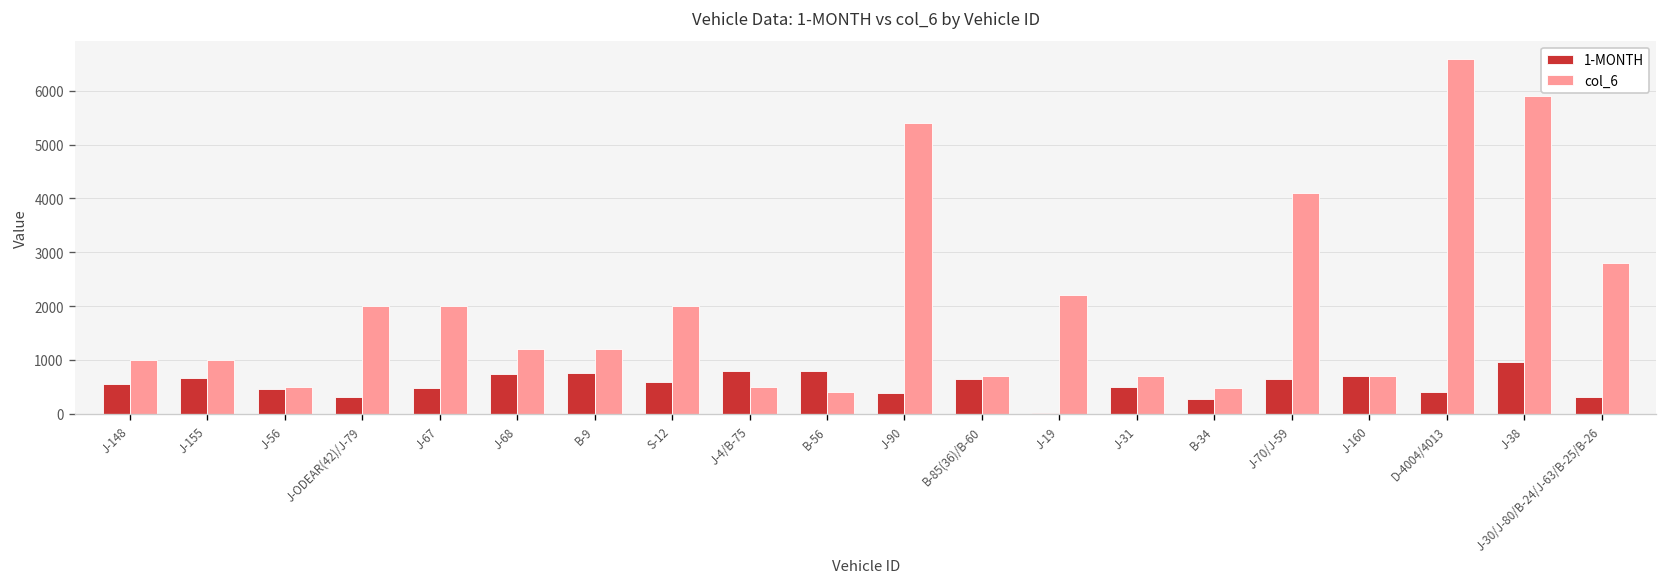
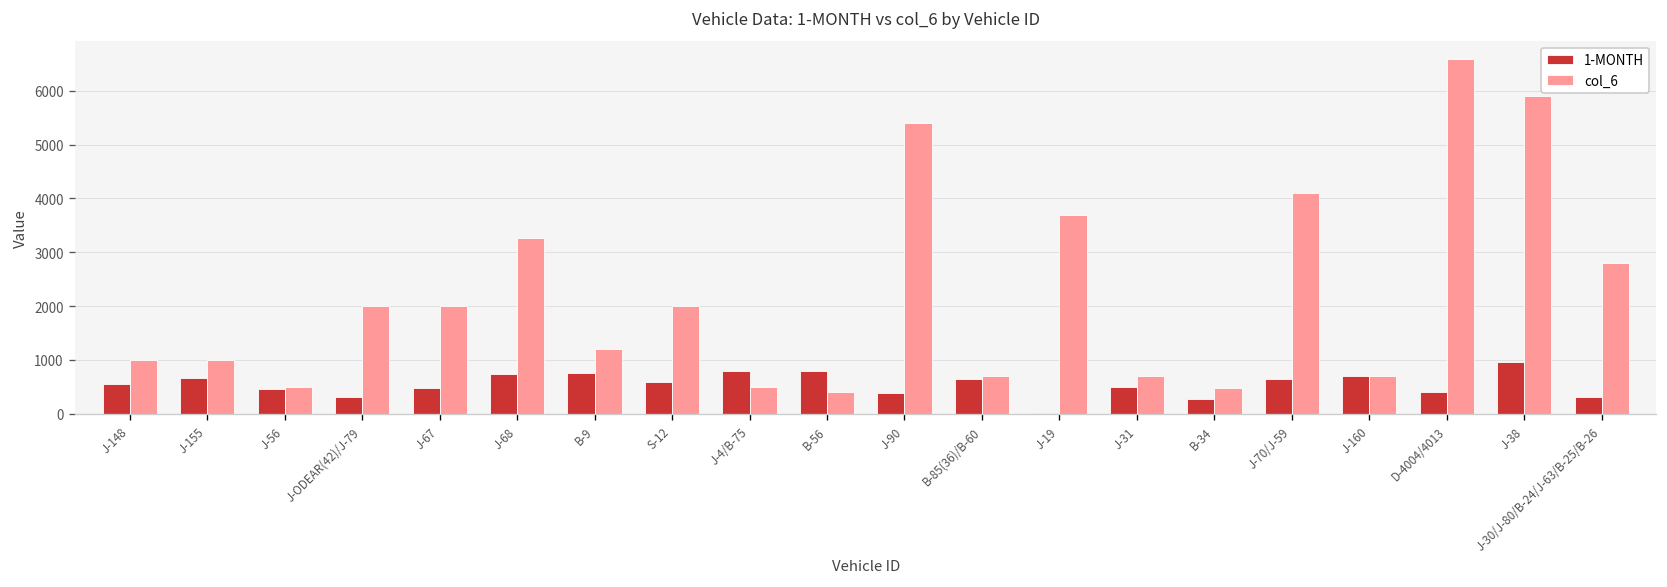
col_6, J-68: 1200 -> 3300
col_6, J-19: 2200 -> 3700
